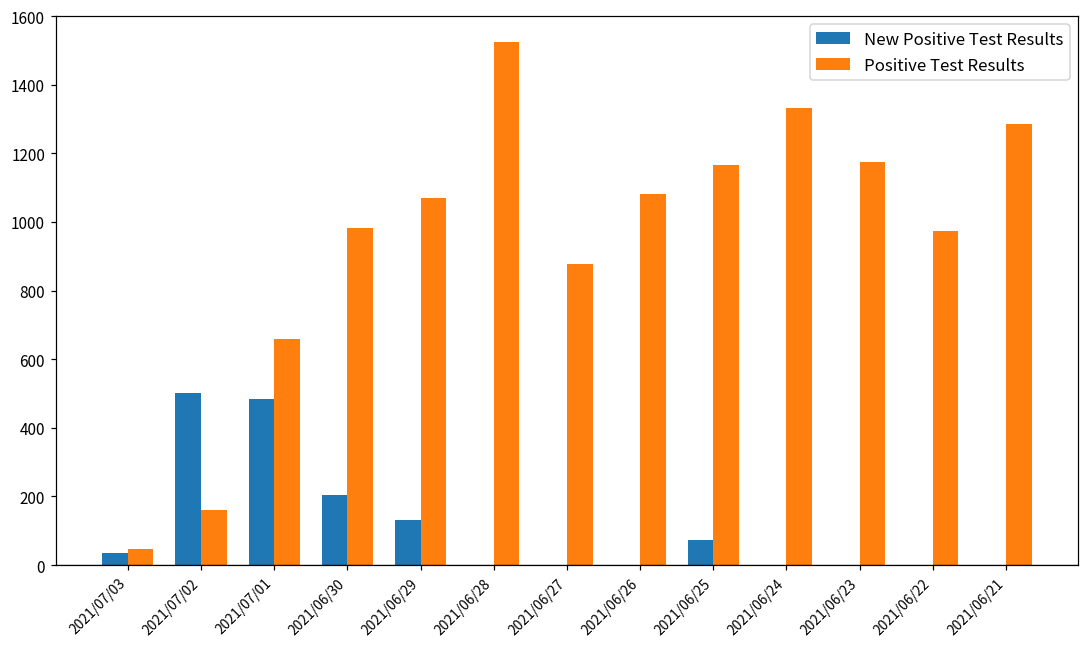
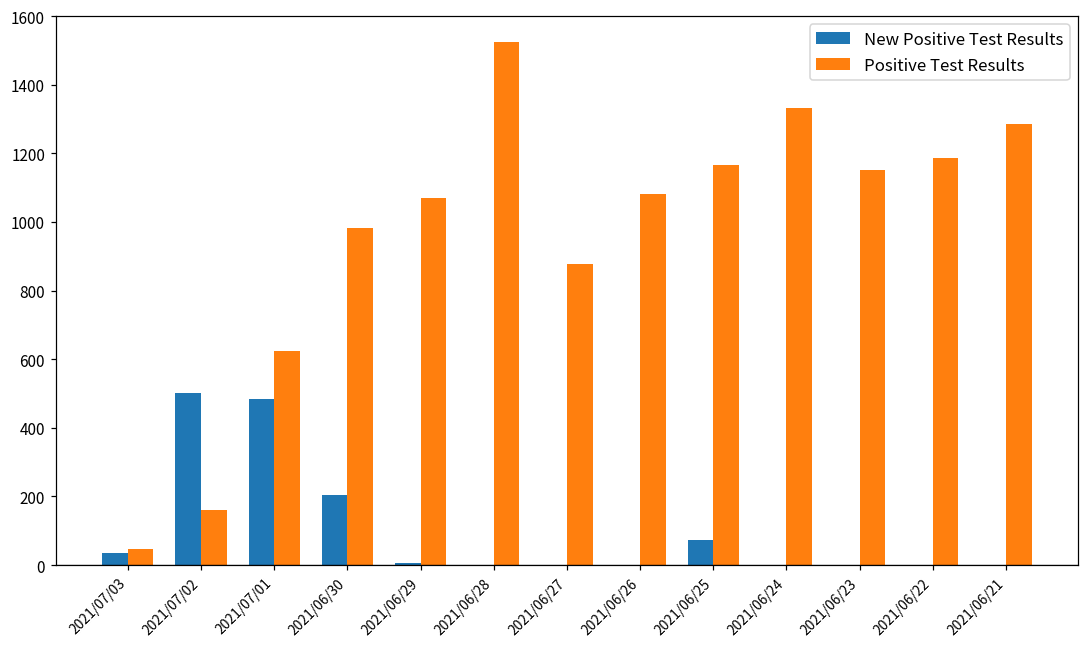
Positive Test Results, 2021/07/01: 660 -> 630
New Positive Test Results, 2021/06/29: 130 -> 10
Positive Test Results, 2021/06/23: 1180 -> 1150
Positive Test Results, 2021/06/22: 980 -> 1190
